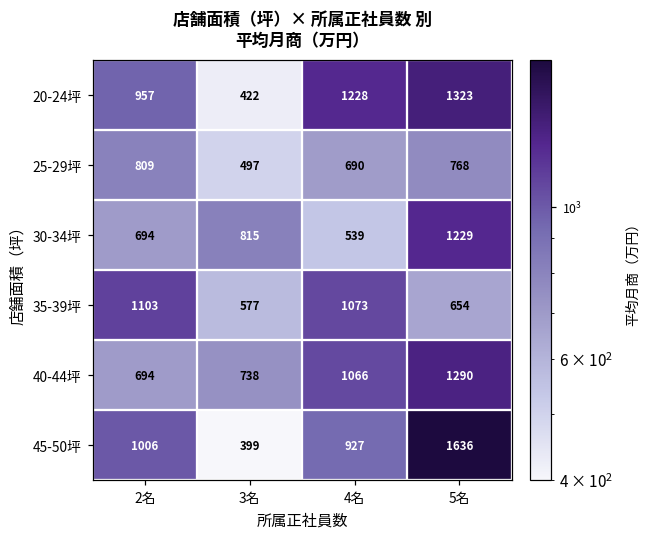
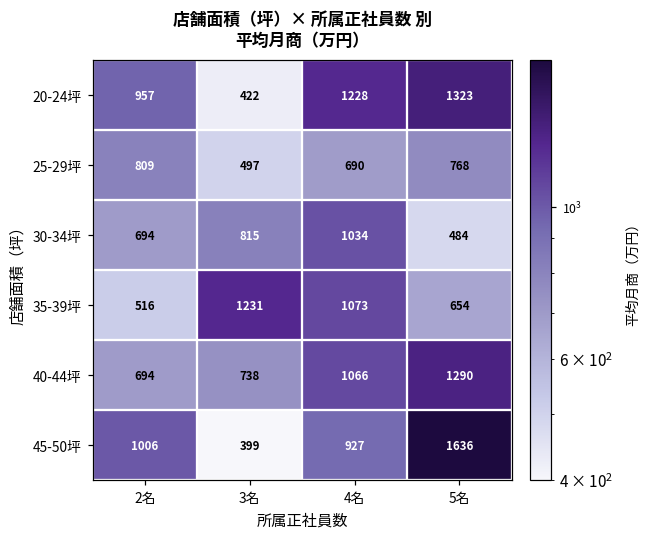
30-34坪, 4名: 539 -> 1034
30-34坪, 5名: 1229 -> 484
35-39坪, 2名: 1103 -> 516
35-39坪, 3名: 577 -> 1231
